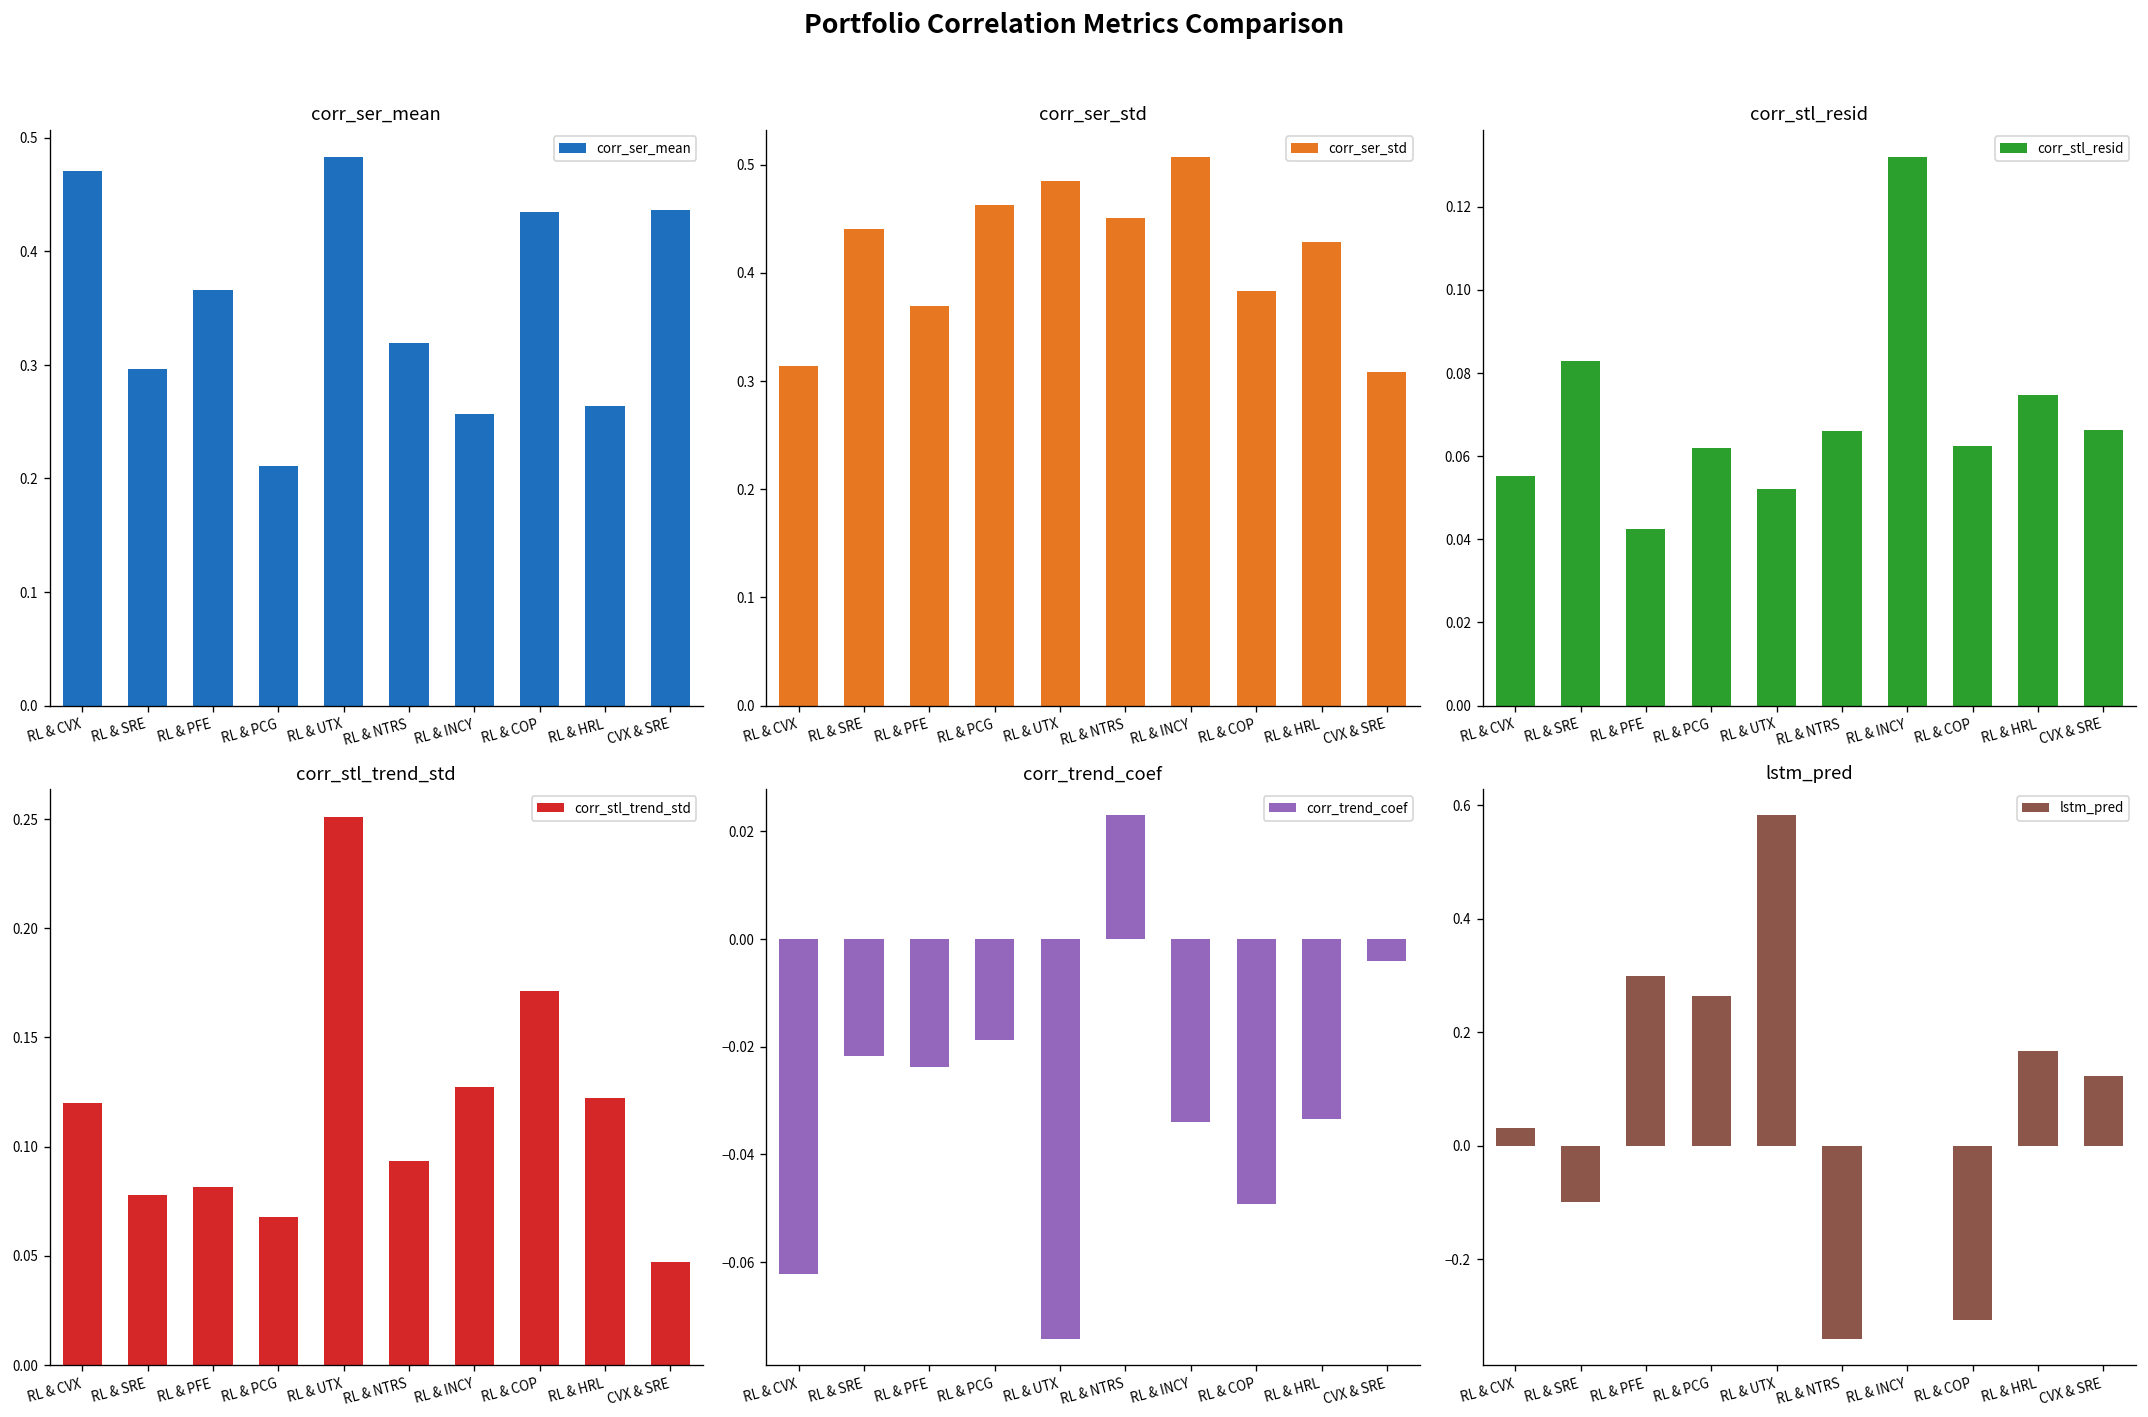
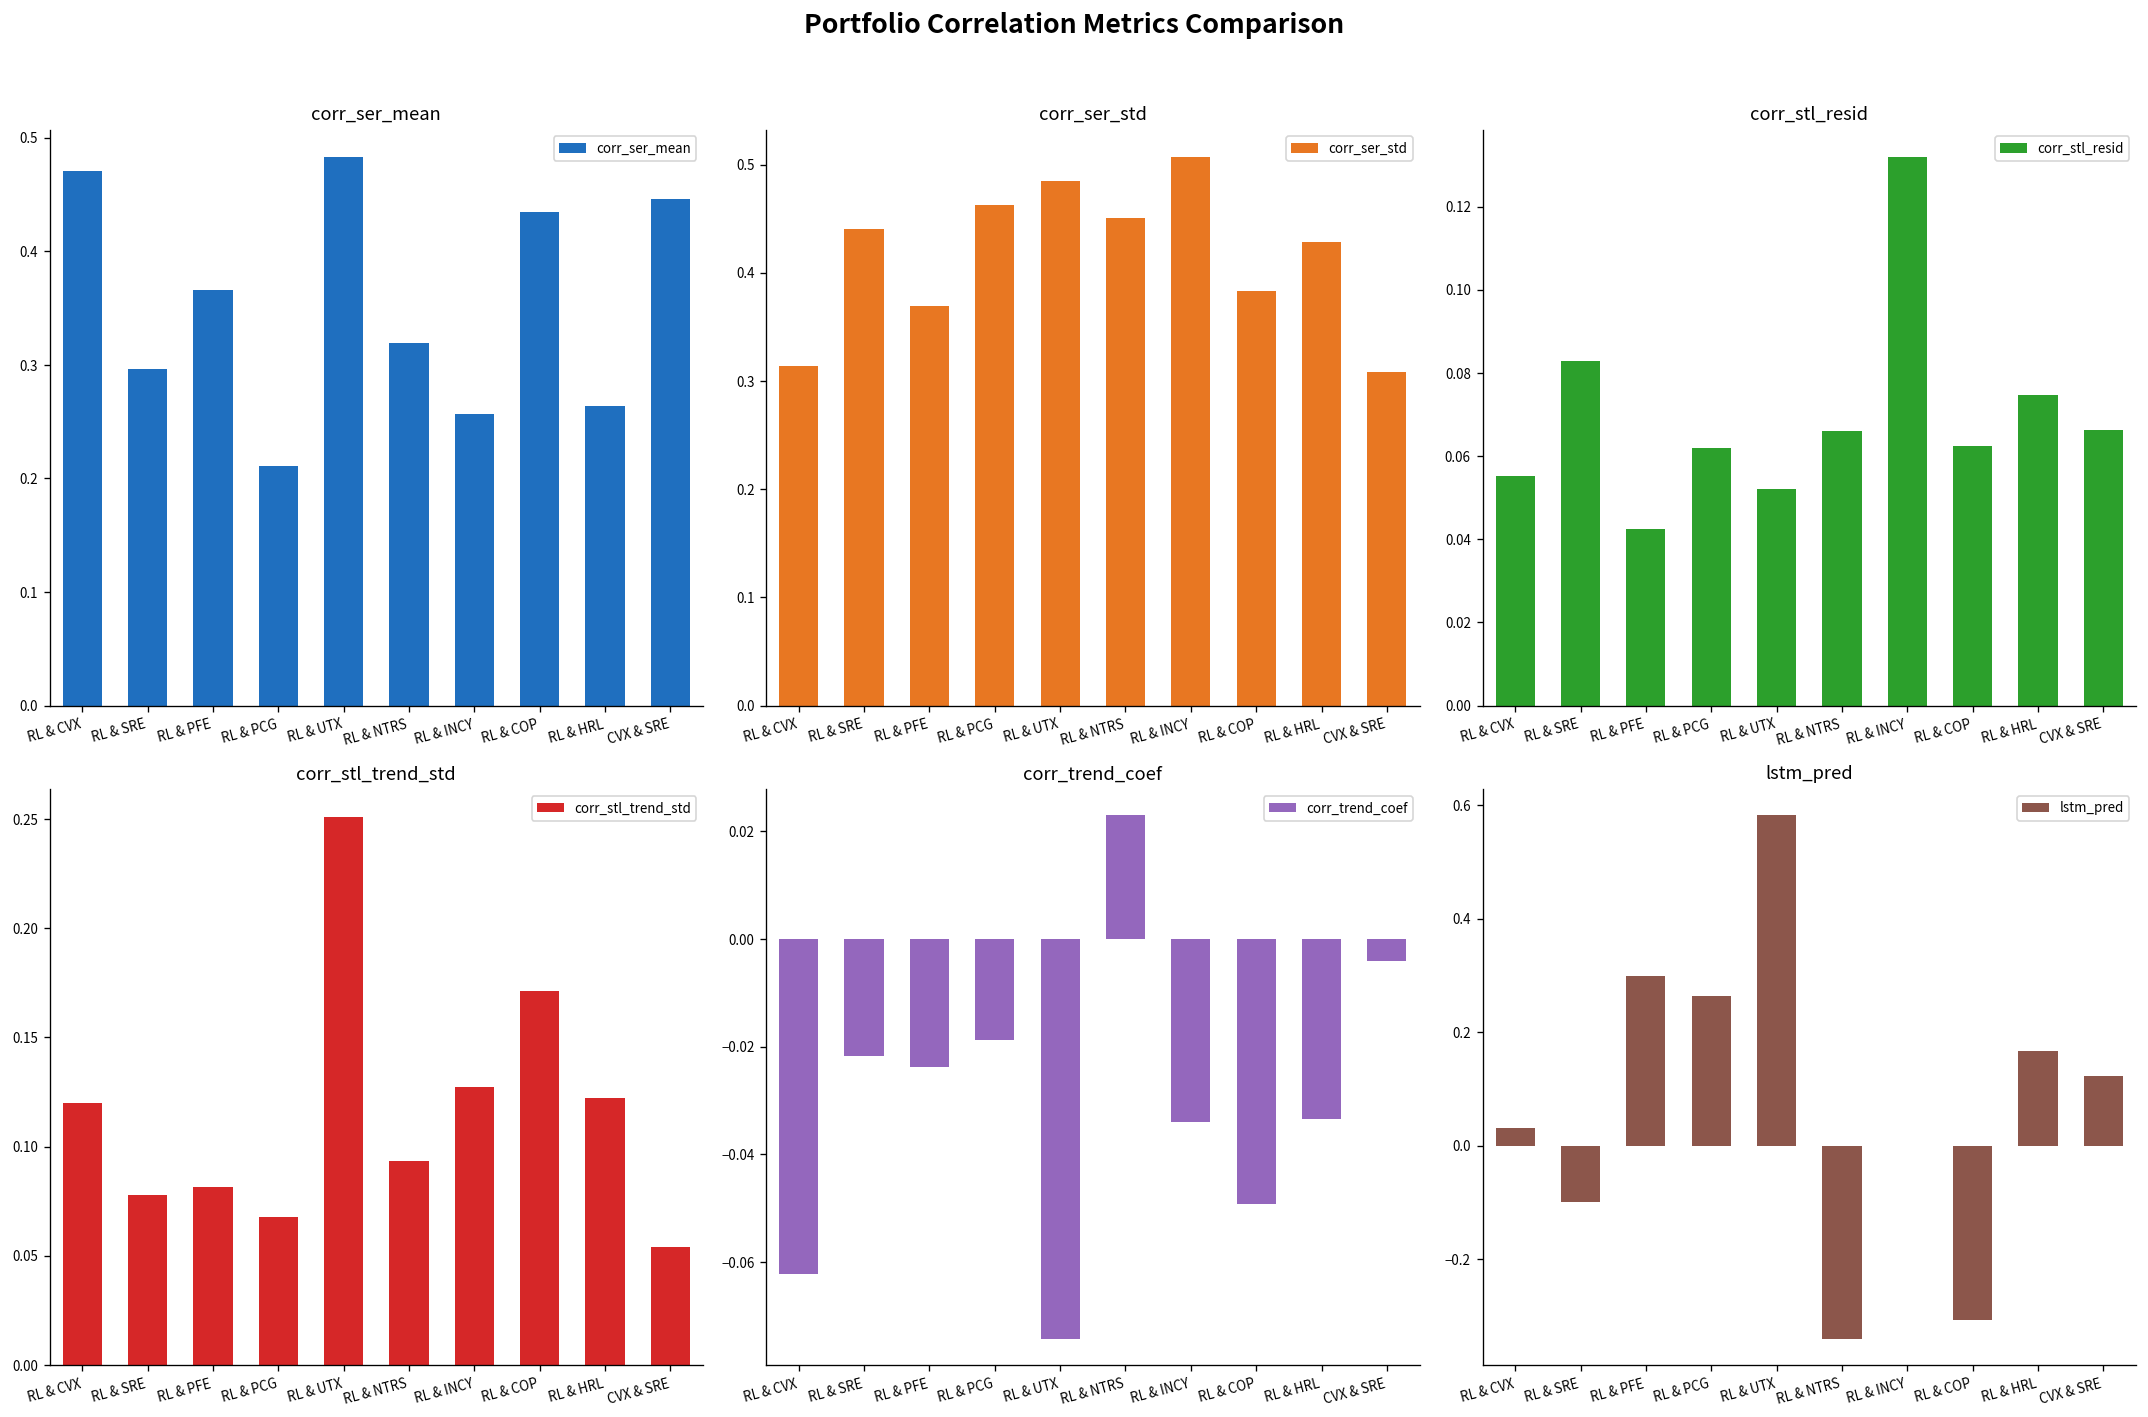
corr_ser_mean, CVX & SRE: 0.44 -> 0.45
corr_stl_trend_std, CVX & SRE: 0.047 -> 0.054
